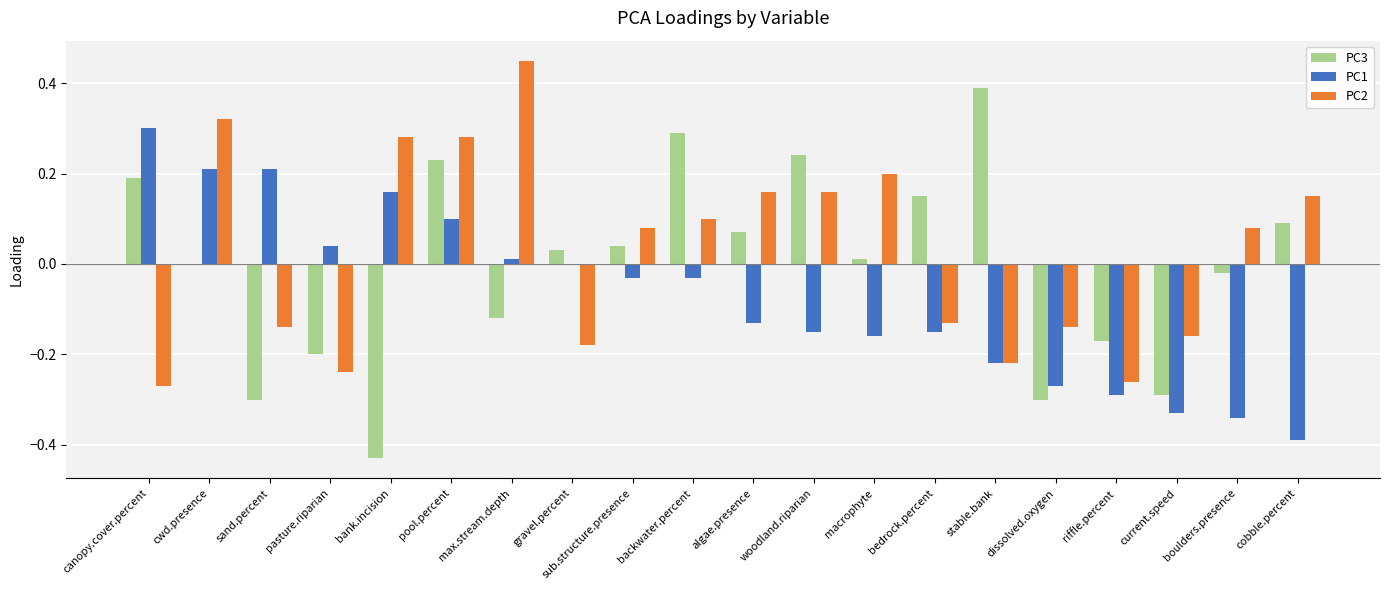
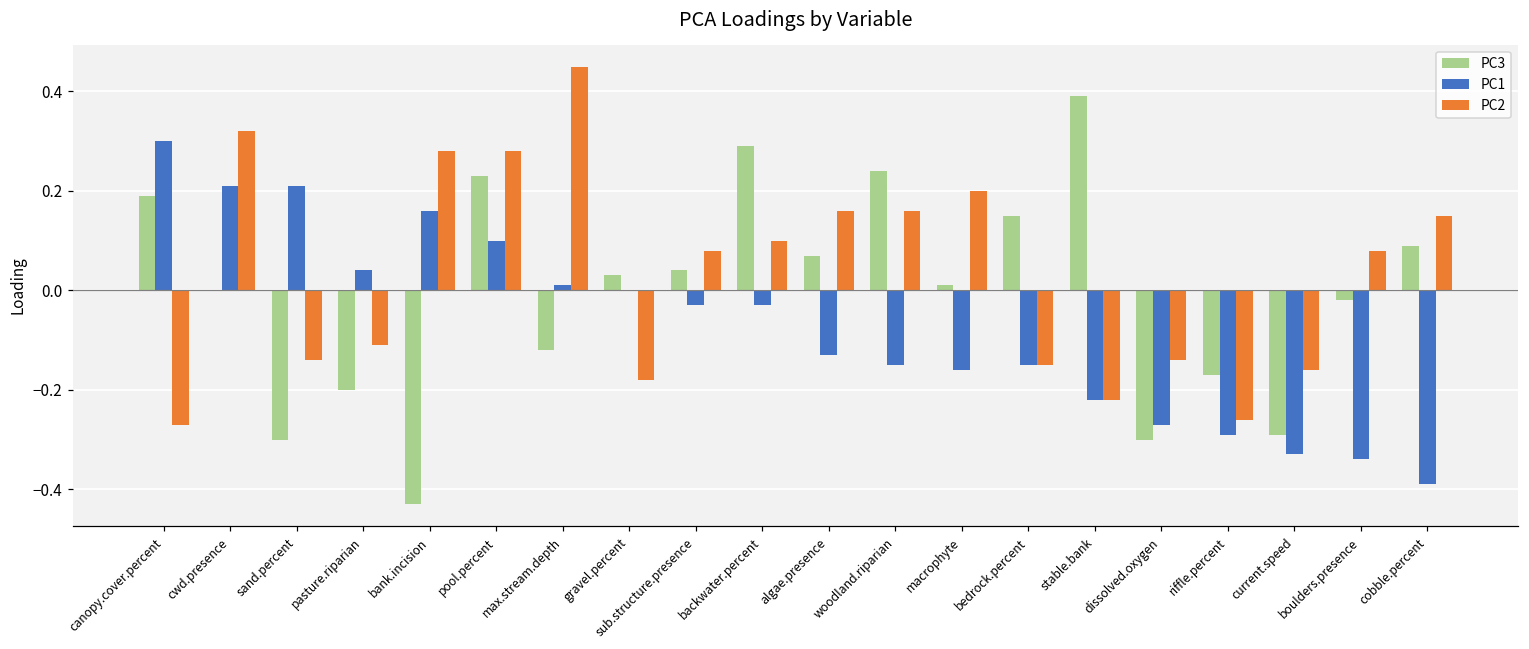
PC2, pasture.riparian: -0.24 -> -0.11
PC2, bedrock.percent: -0.13 -> -0.15
